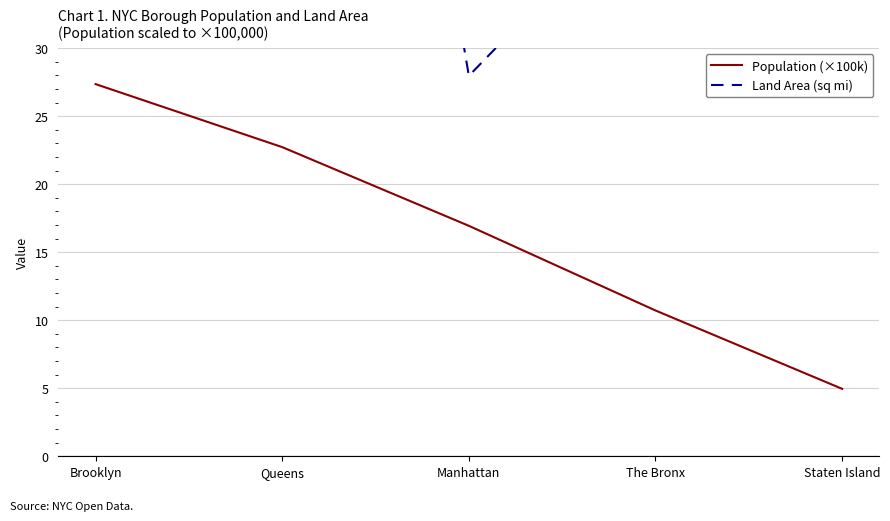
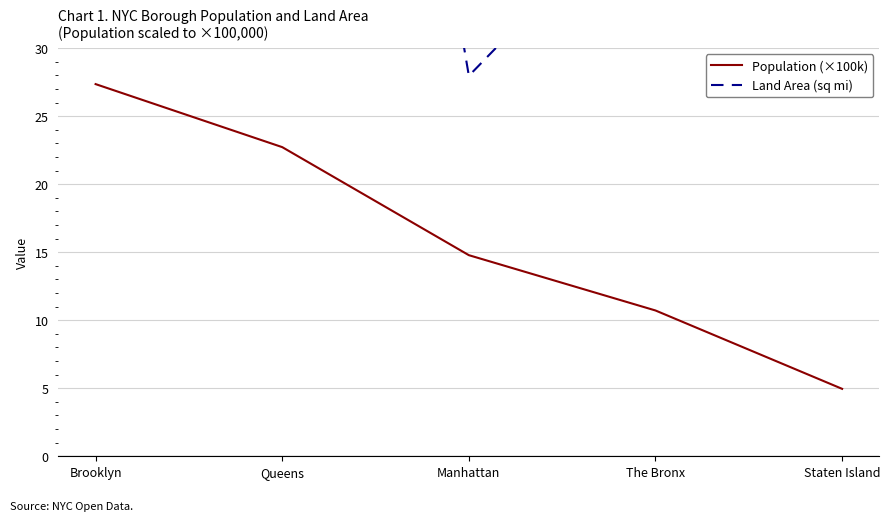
Population (×100k), Manhattan: 16.9 -> 14.8
